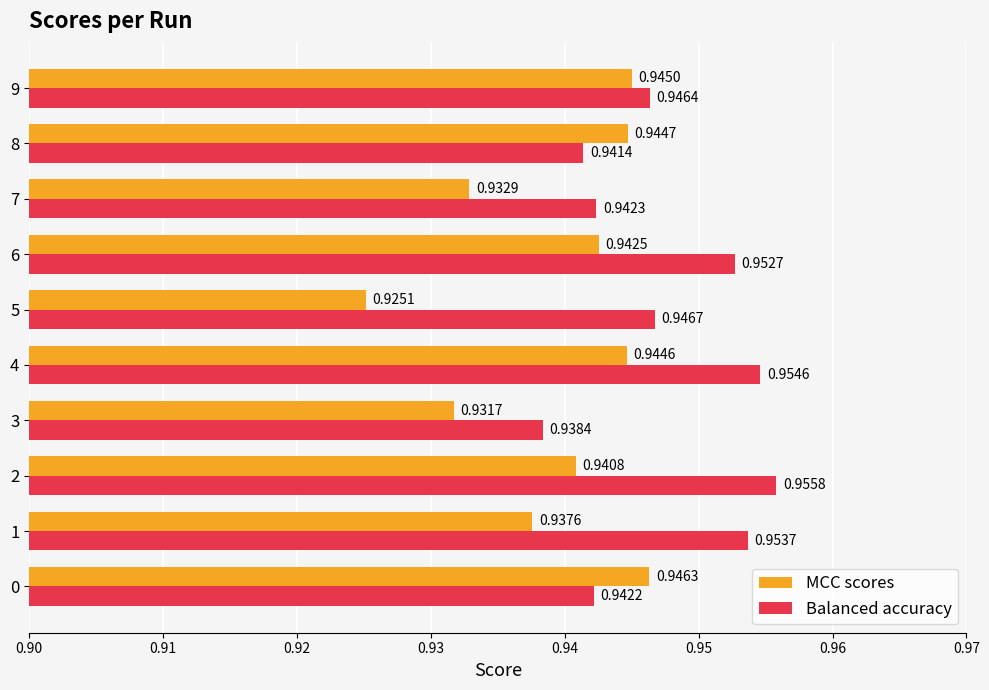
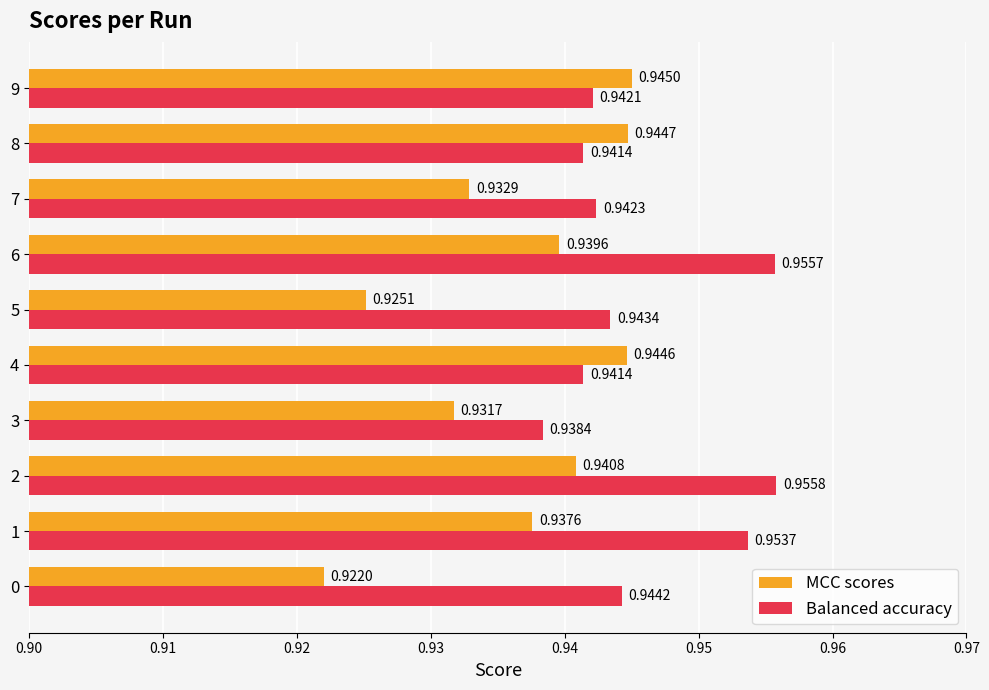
Balanced accuracy, 9: 0.9464 -> 0.9421
MCC scores, 6: 0.9425 -> 0.9396
Balanced accuracy, 6: 0.9527 -> 0.9557
Balanced accuracy, 5: 0.9467 -> 0.9434
Balanced accuracy, 4: 0.9546 -> 0.9414
MCC scores, 0: 0.9463 -> 0.9220
Balanced accuracy, 0: 0.9422 -> 0.9442
